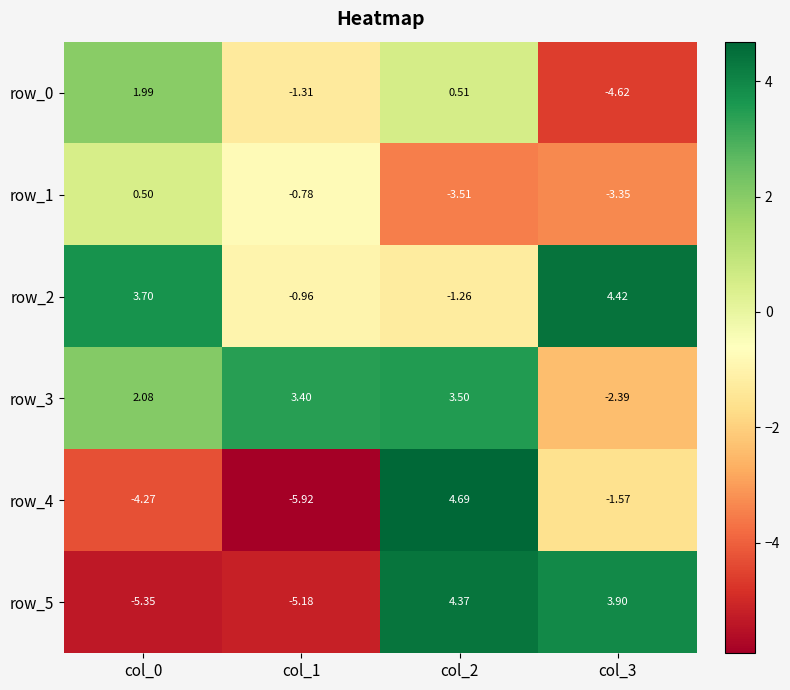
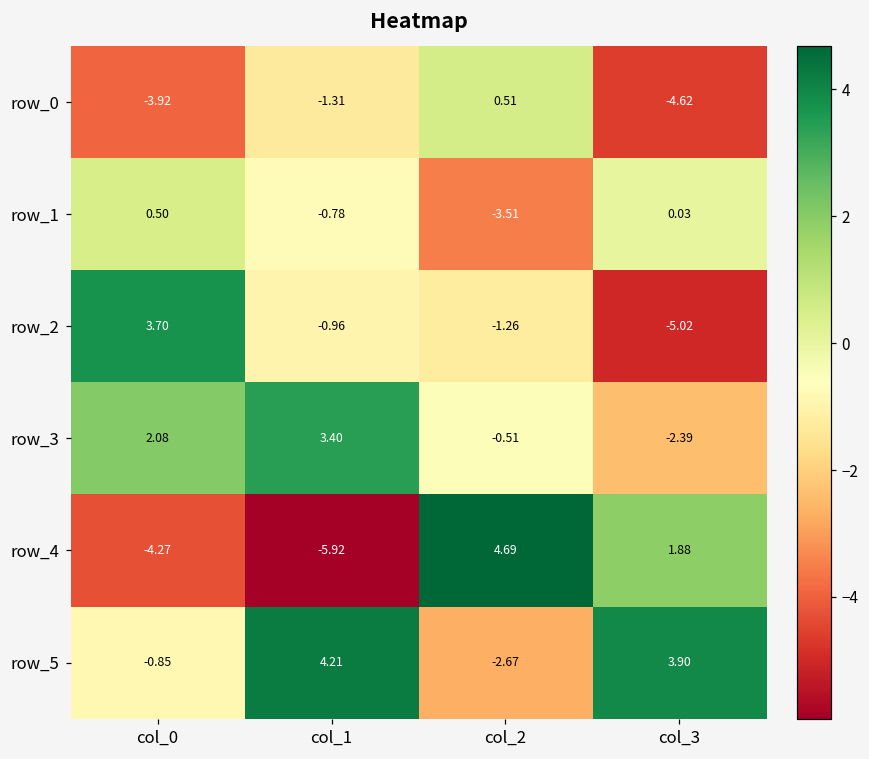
row_0, col_0: 1.99 -> -3.92
row_1, col_3: -3.35 -> 0.03
row_2, col_3: 4.42 -> -5.02
row_3, col_2: 3.50 -> -0.51
row_4, col_3: -1.57 -> 1.88
row_5, col_0: -5.35 -> -0.85
row_5, col_1: -5.18 -> 4.21
row_5, col_2: 4.37 -> -2.67
